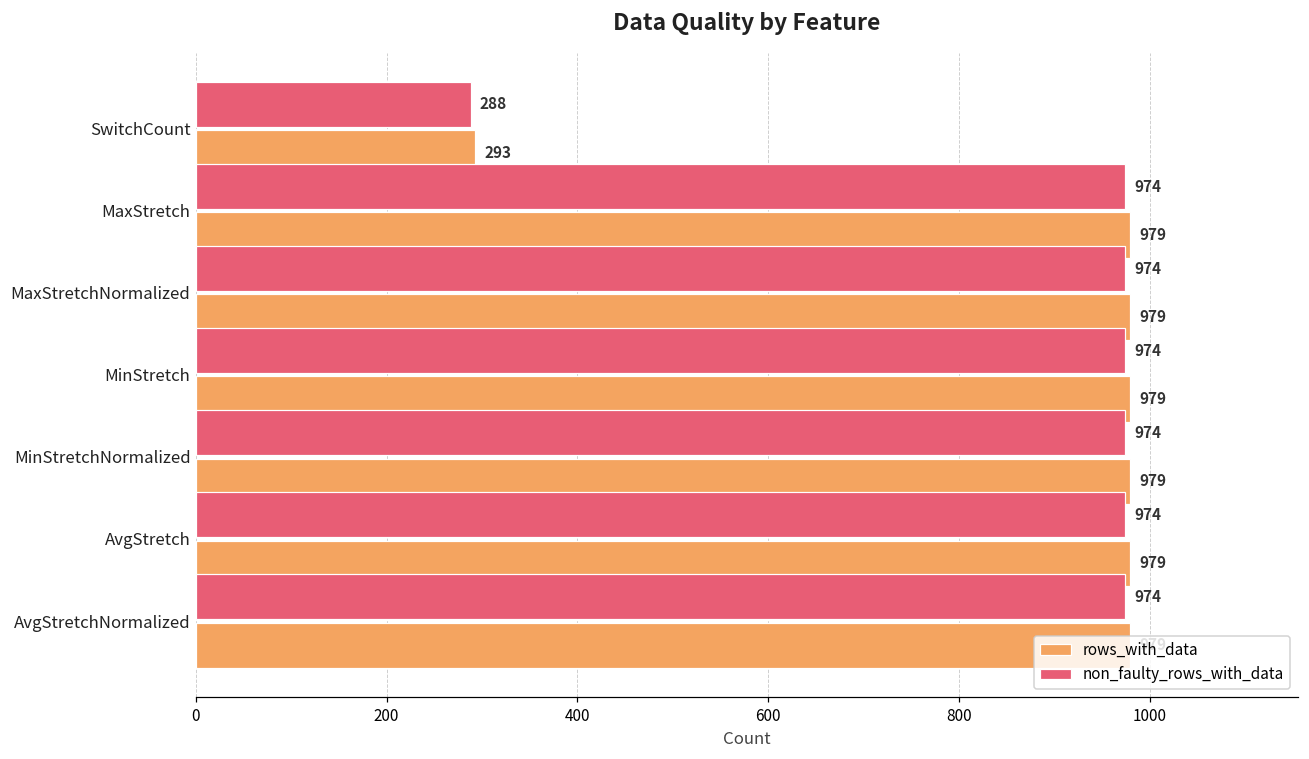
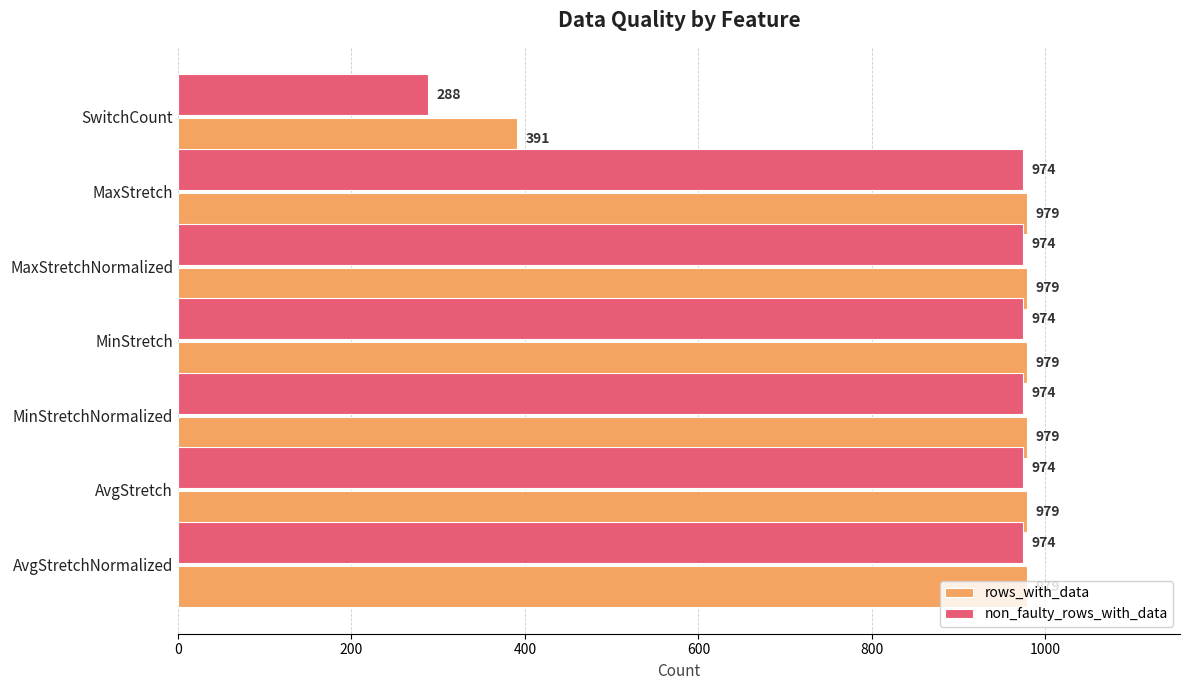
rows_with_data, SwitchCount: 293 -> 391
